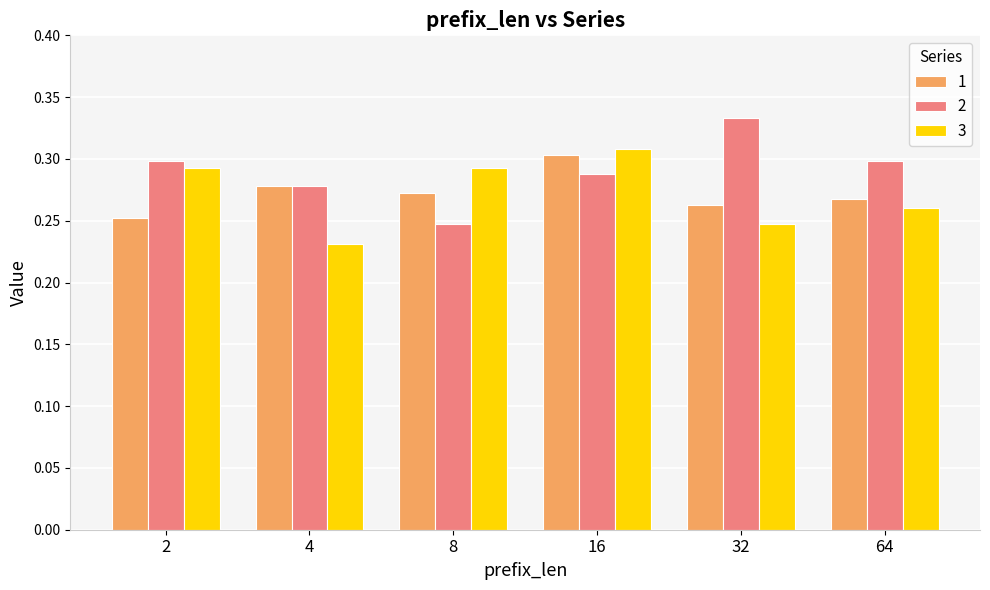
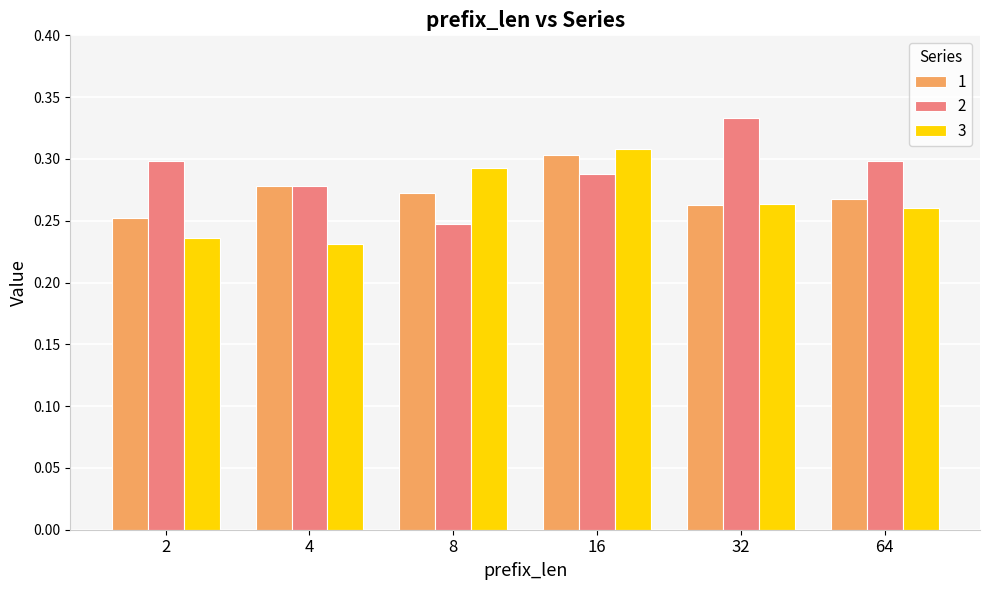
3, 2: 0.293 -> 0.236
3, 32: 0.248 -> 0.264
